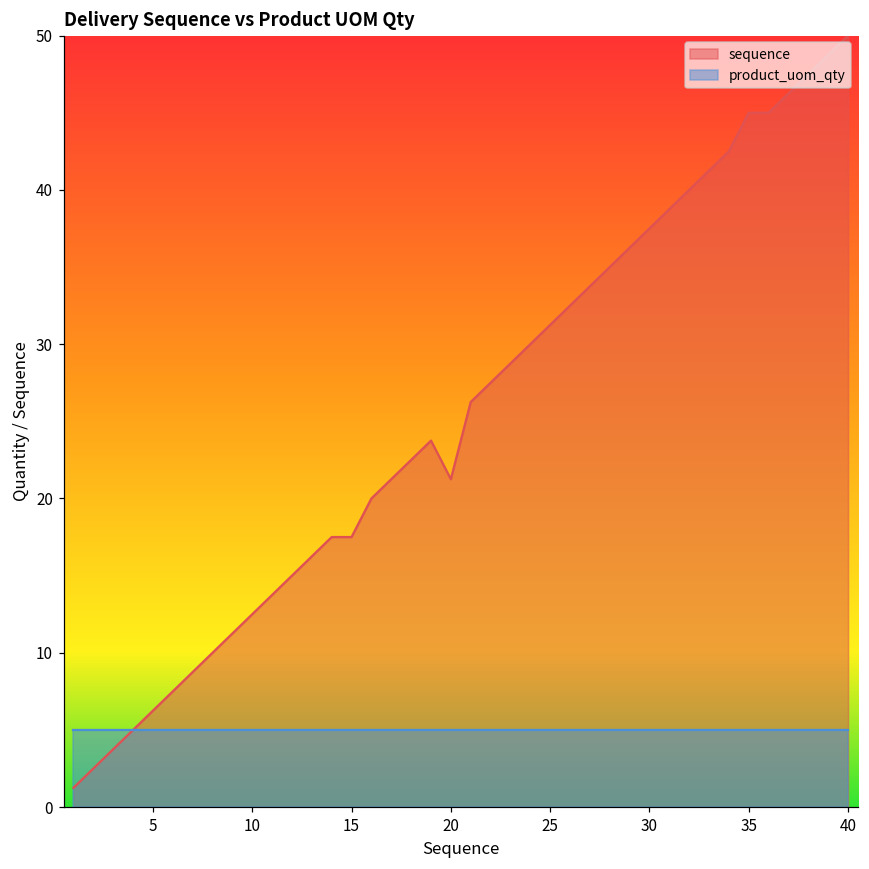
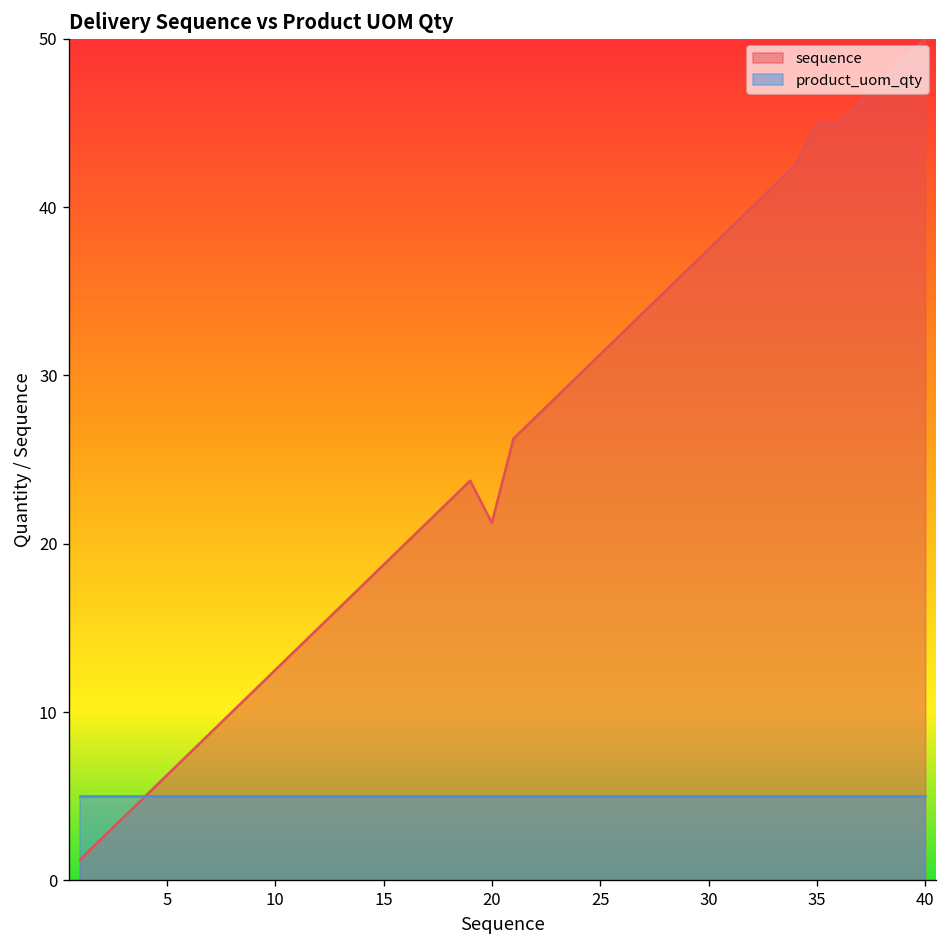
sequence, 15: 17.5 -> 18.8
